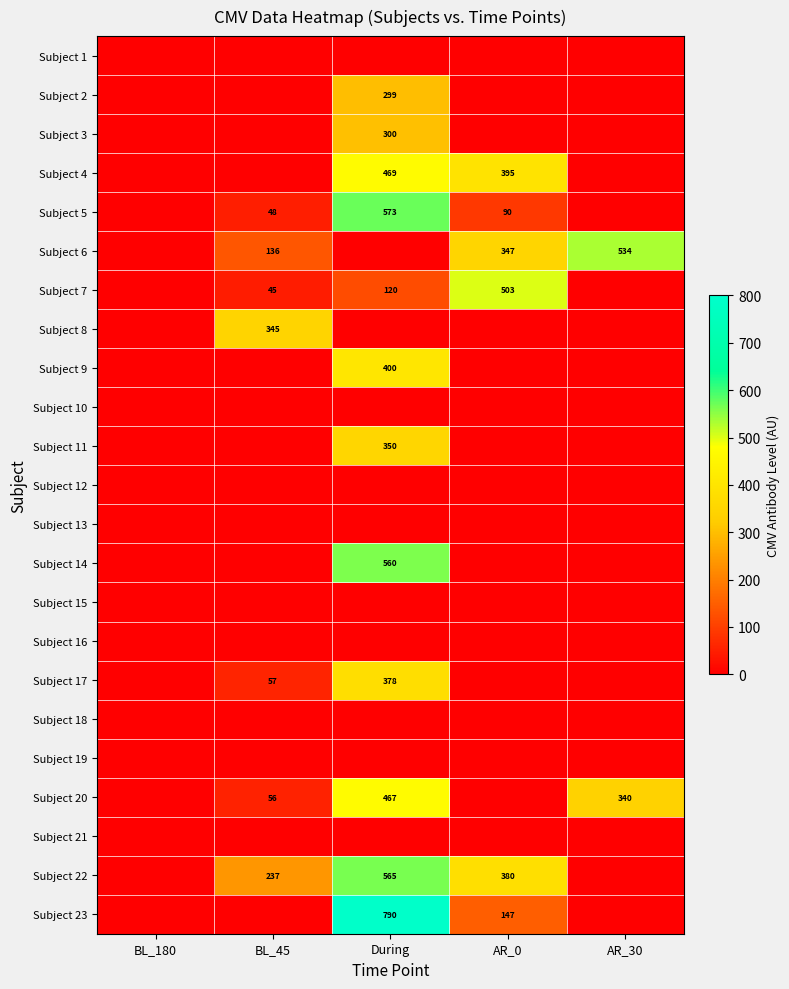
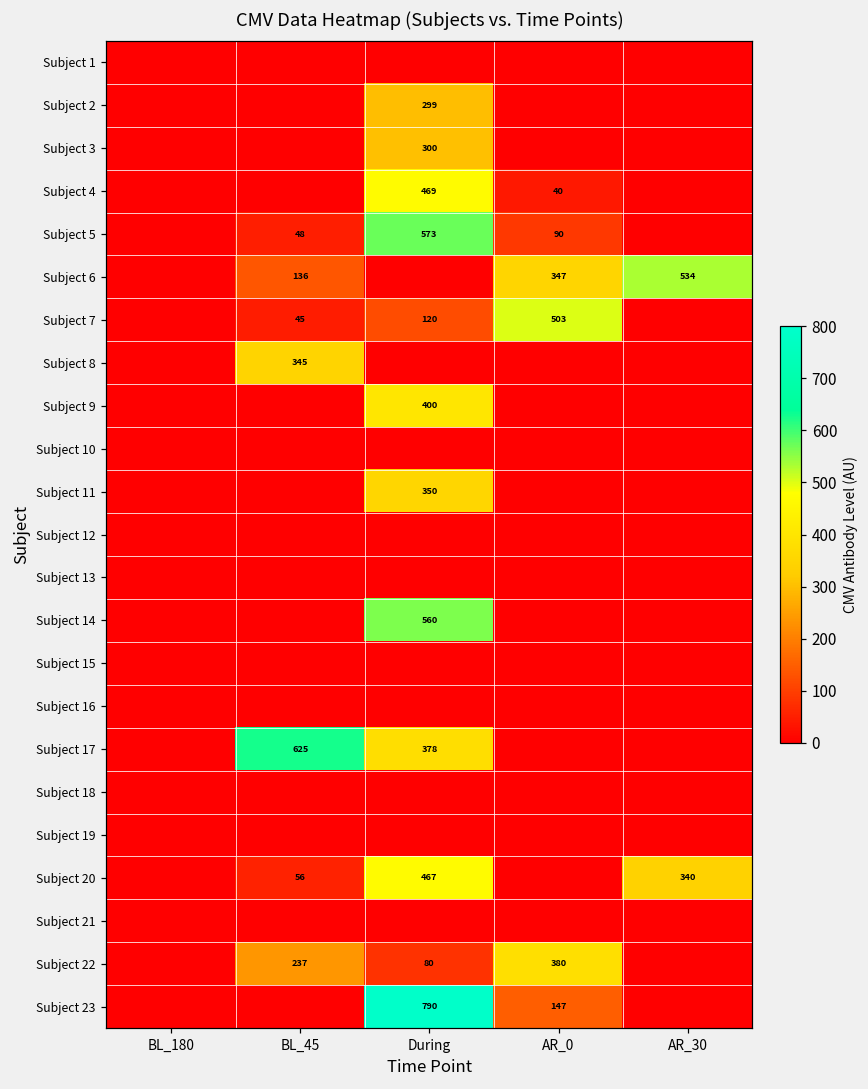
Subject 4, AR_0: 395 -> 40
Subject 17, BL_45: 57 -> 625
Subject 22, During: 565 -> 80
